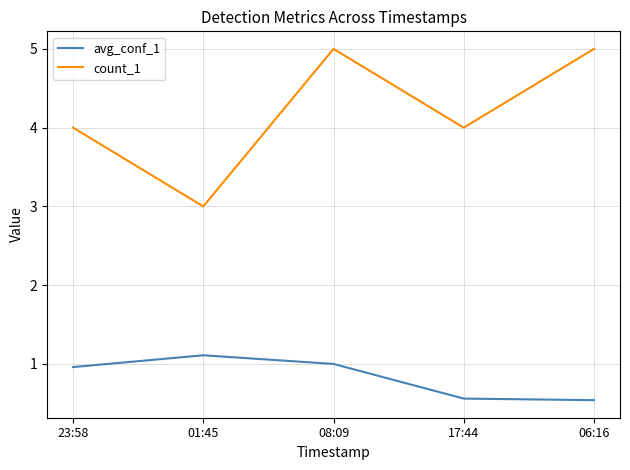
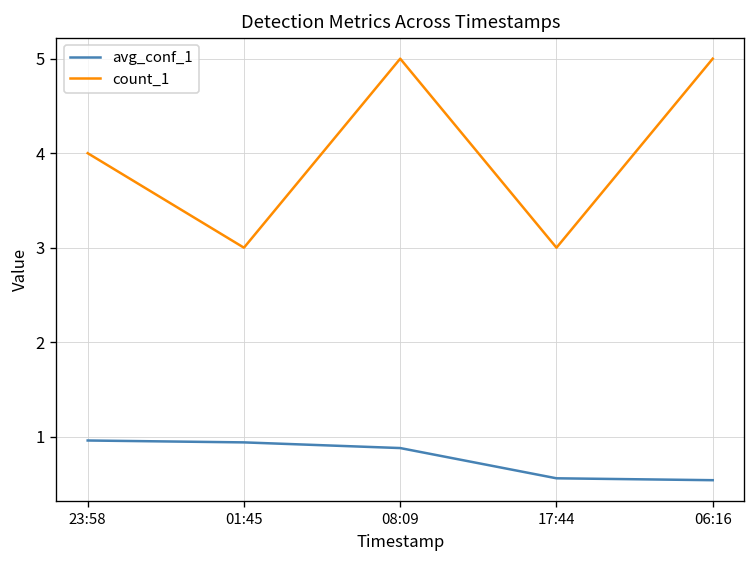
avg_conf_1, 01:45: 1.1 -> 0.9
avg_conf_1, 08:09: 1.0 -> 0.9
count_1, 17:44: 4 -> 3
